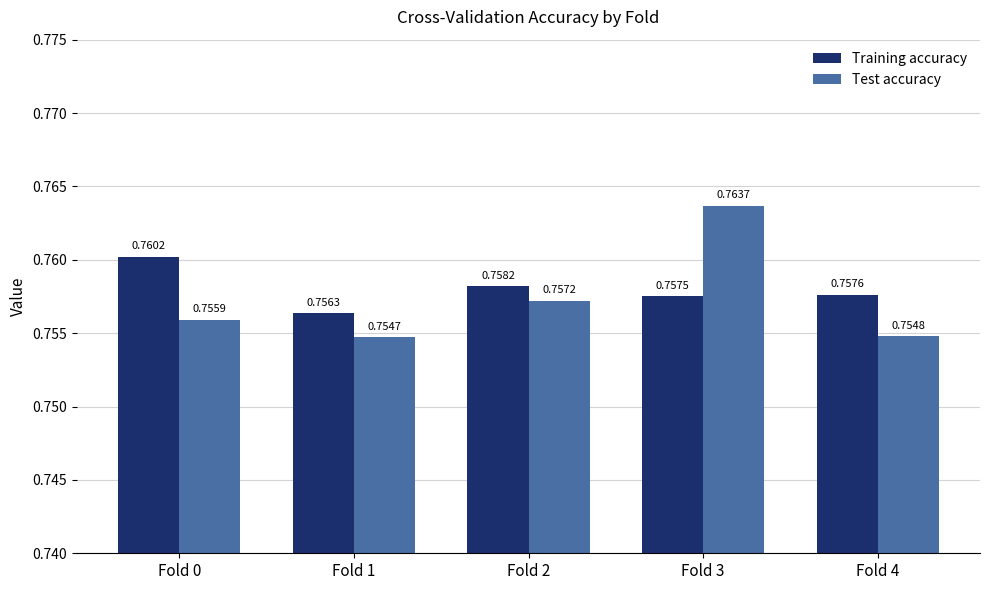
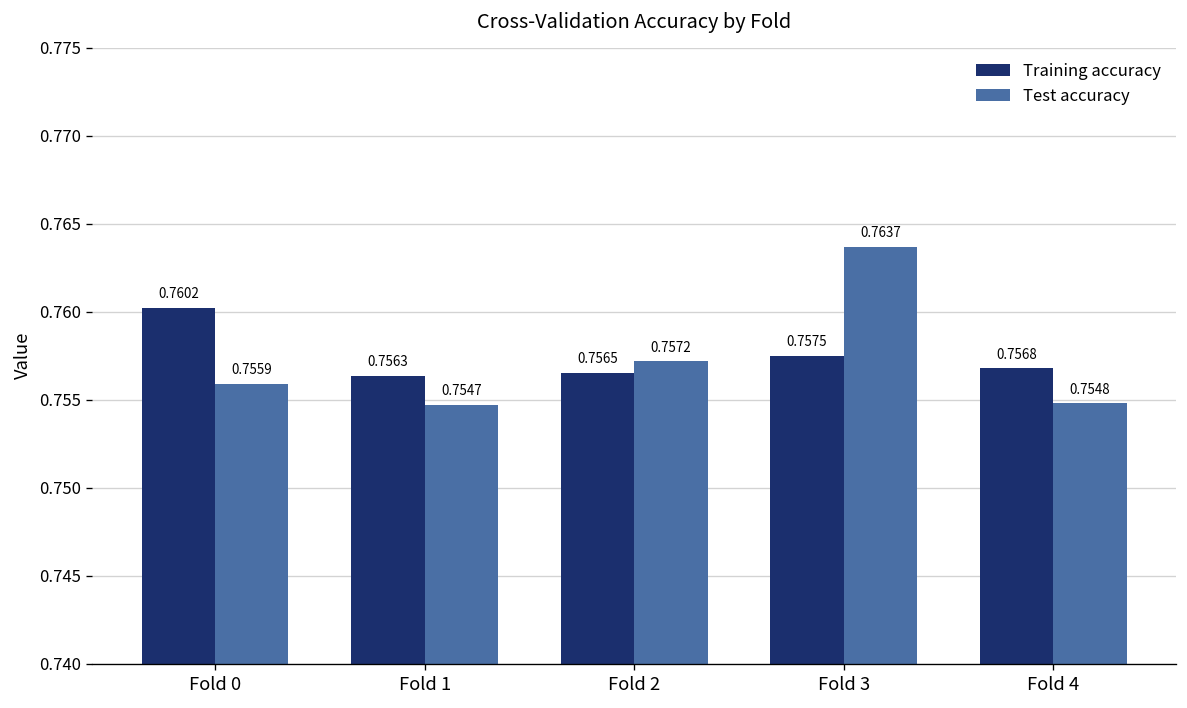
Training accuracy, Fold 2: 0.7582 -> 0.7565
Training accuracy, Fold 4: 0.7576 -> 0.7568
